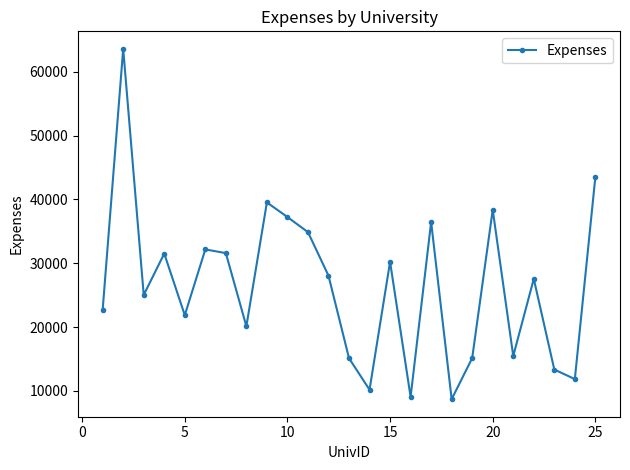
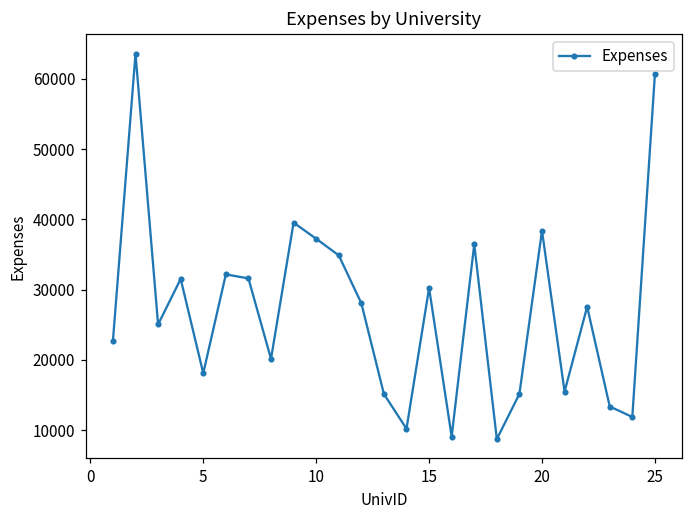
5: 22000 -> 18000
25: 44000 -> 61000
